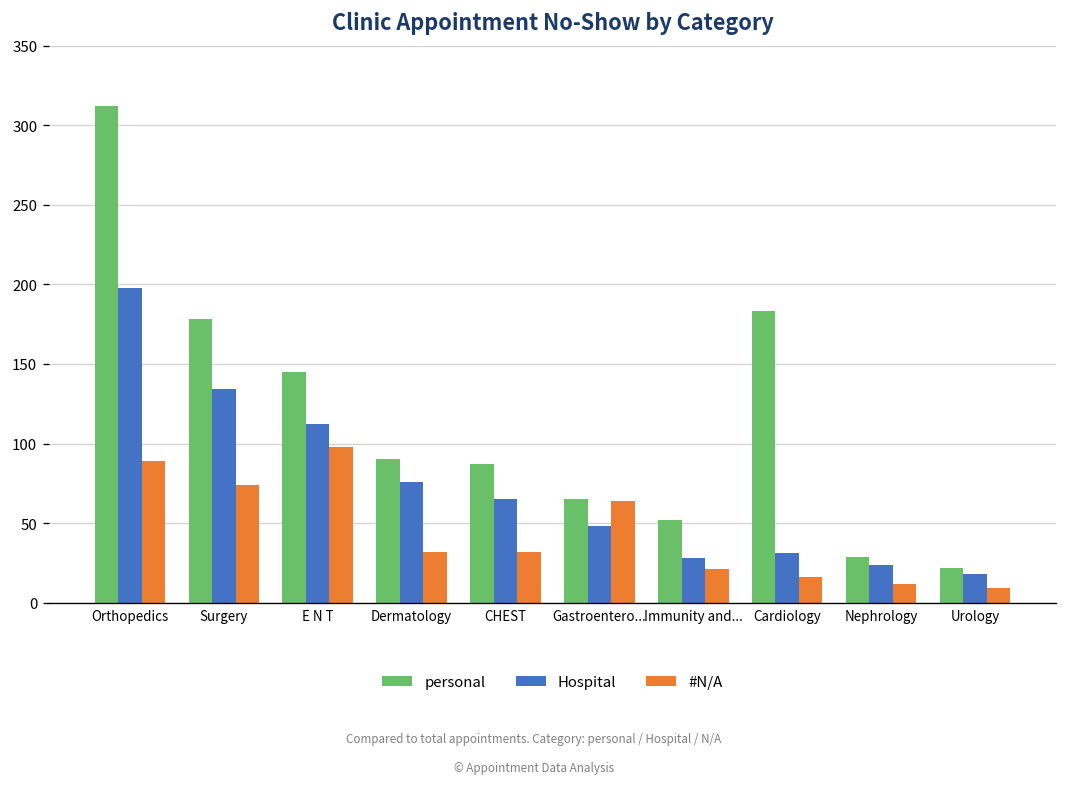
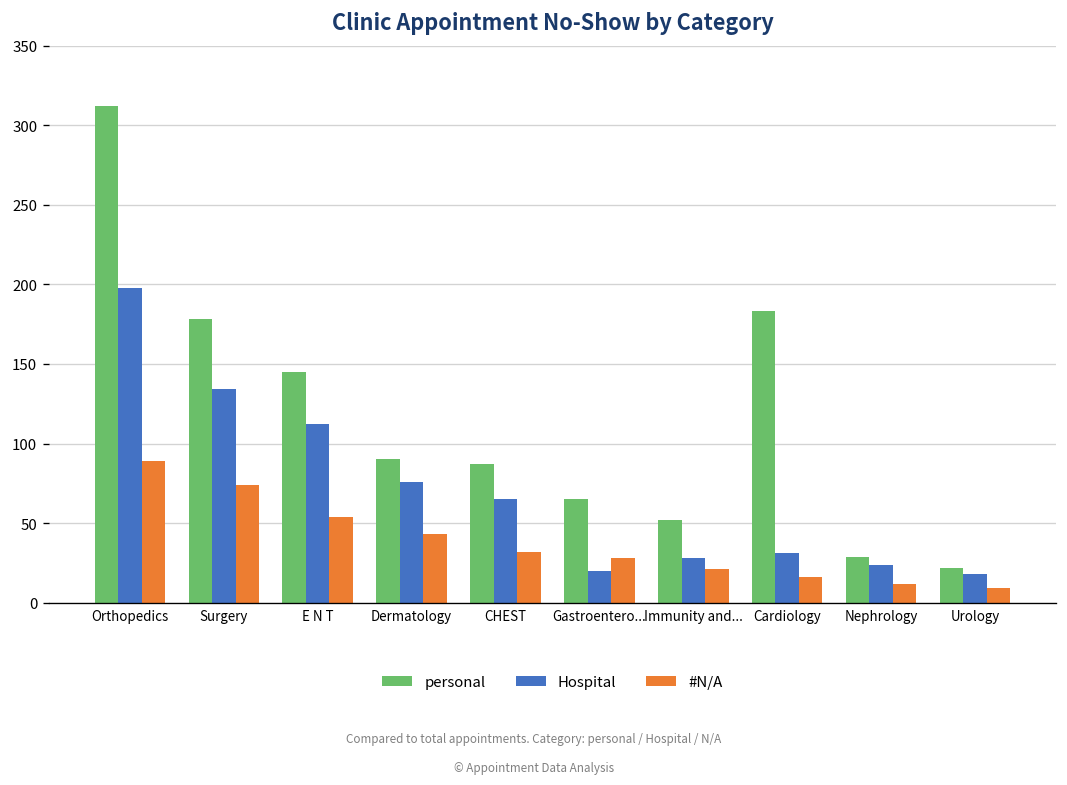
#N/A, E N T: 98 -> 54
#N/A, Dermatology: 32 -> 43
Hospital, Gastroentero...: 48 -> 20
#N/A, Gastroentero...: 64 -> 28
